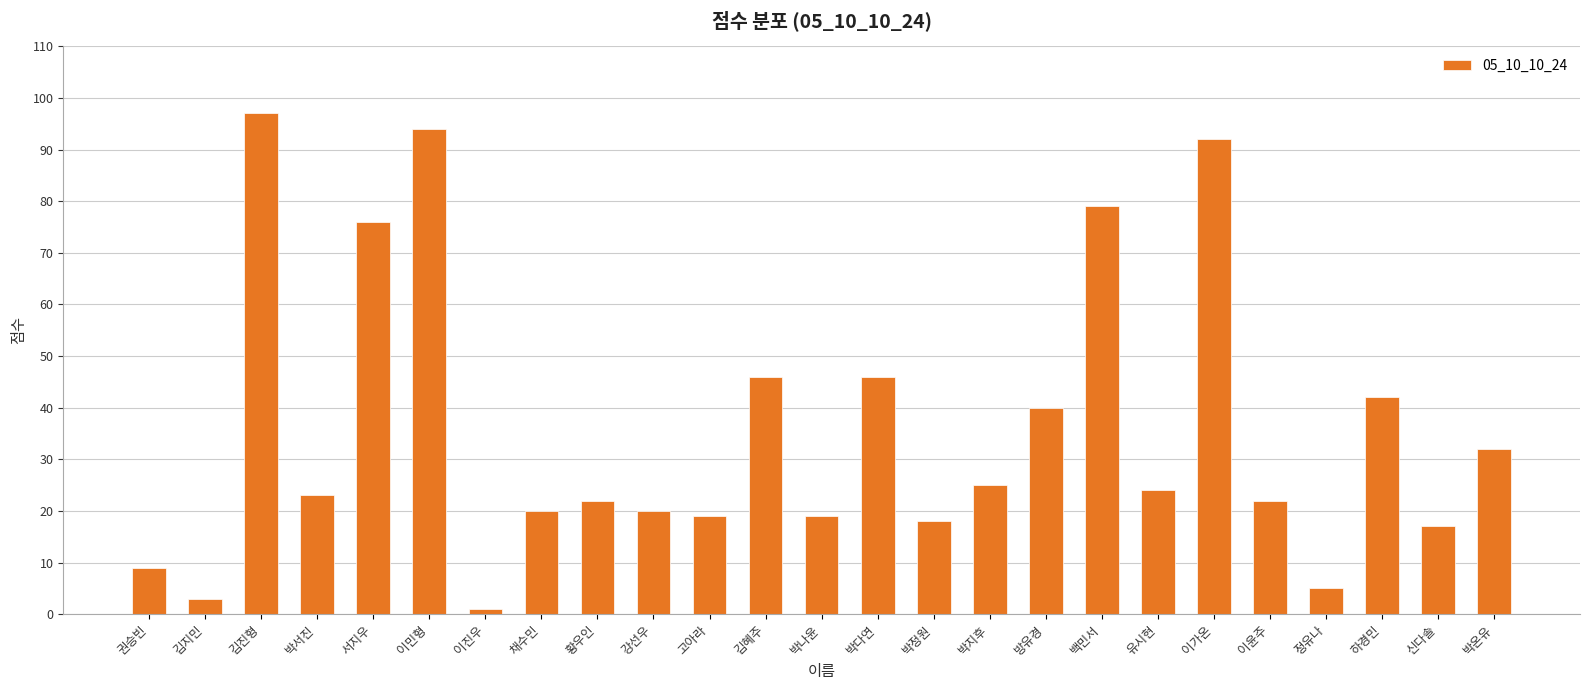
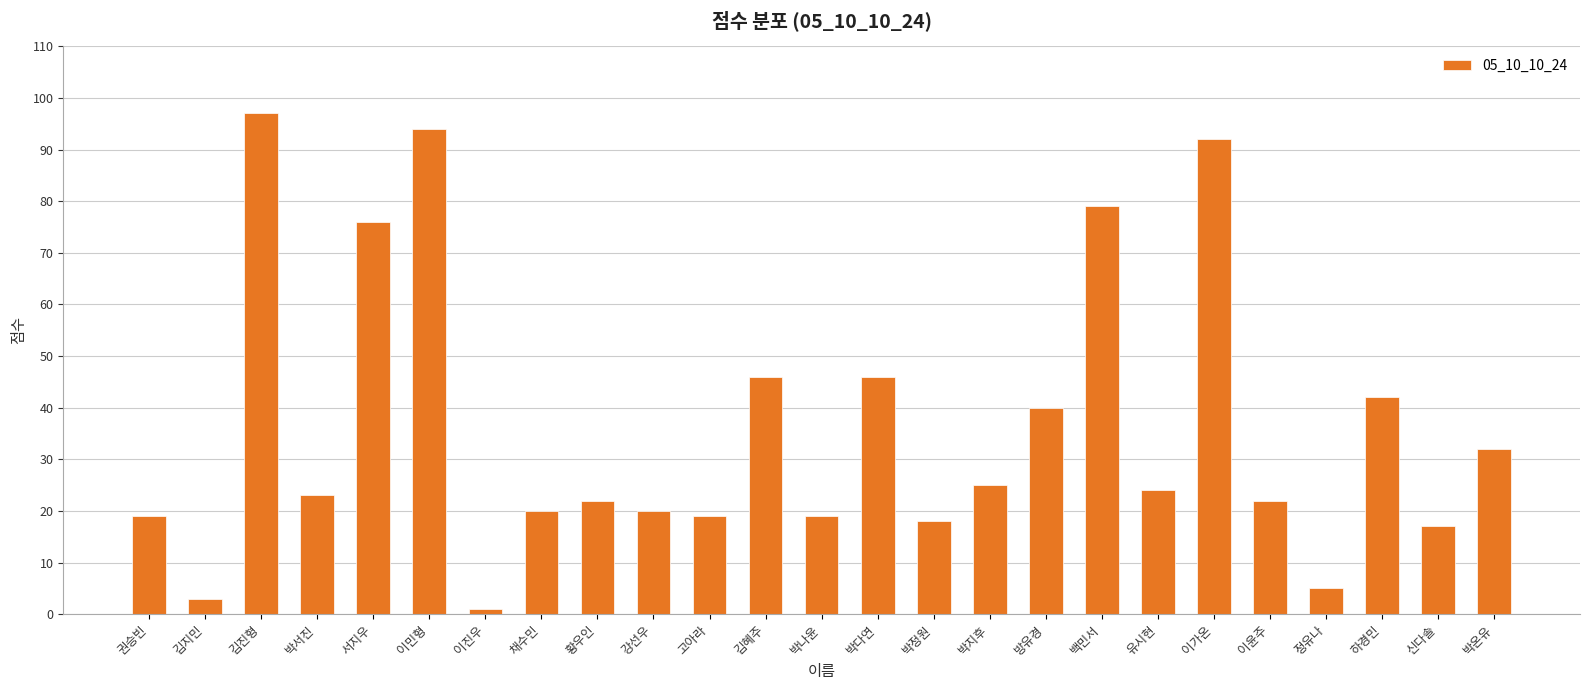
권승빈: 9 -> 19
